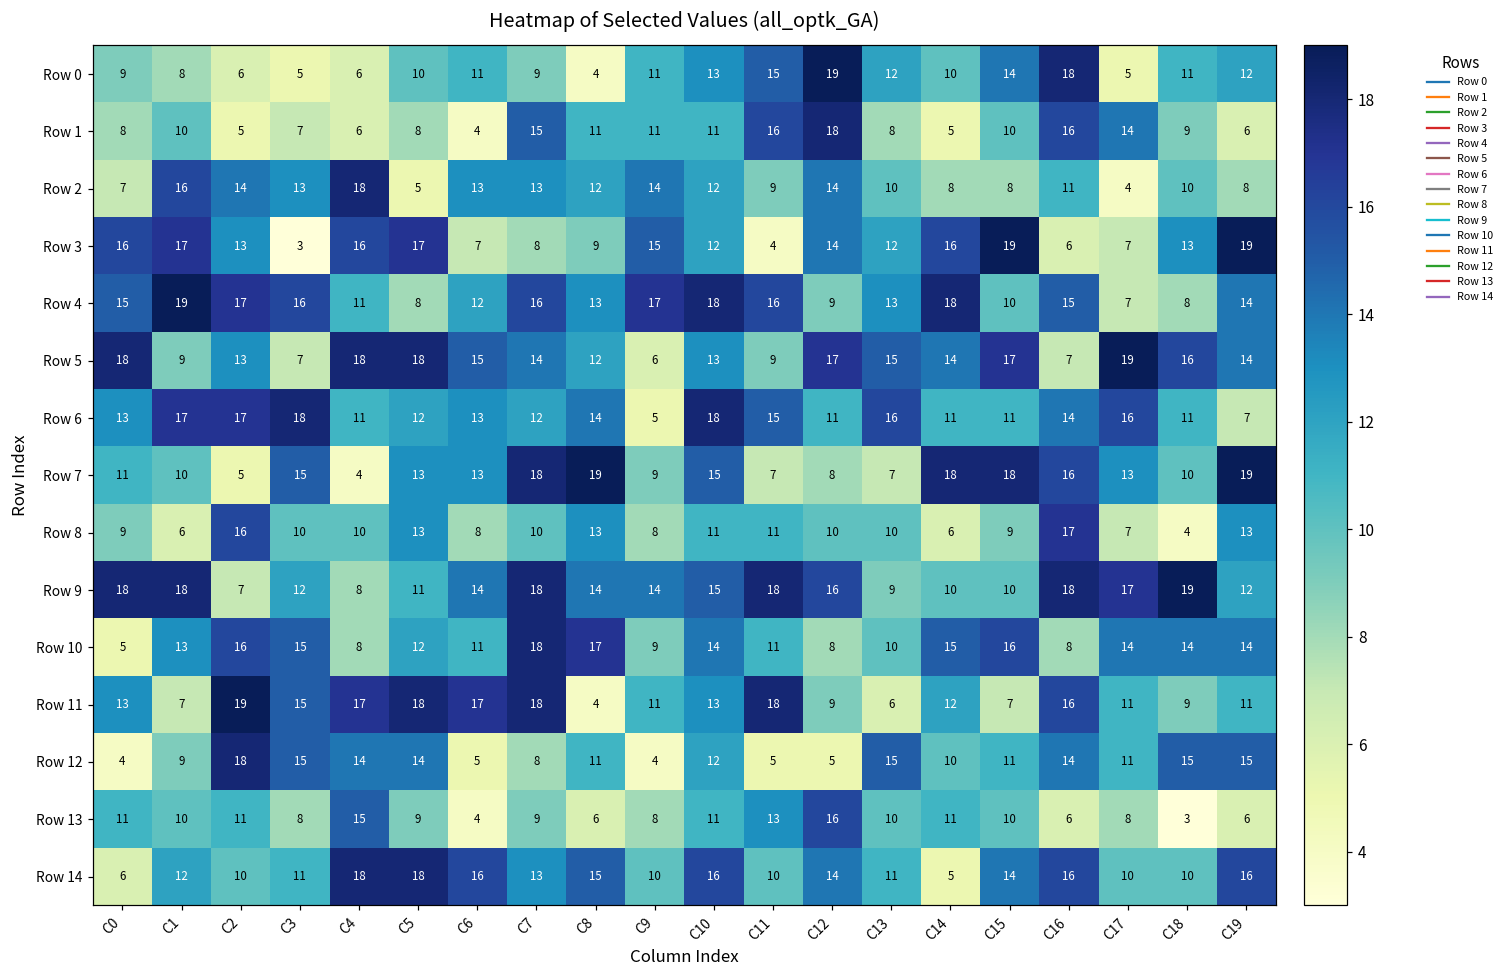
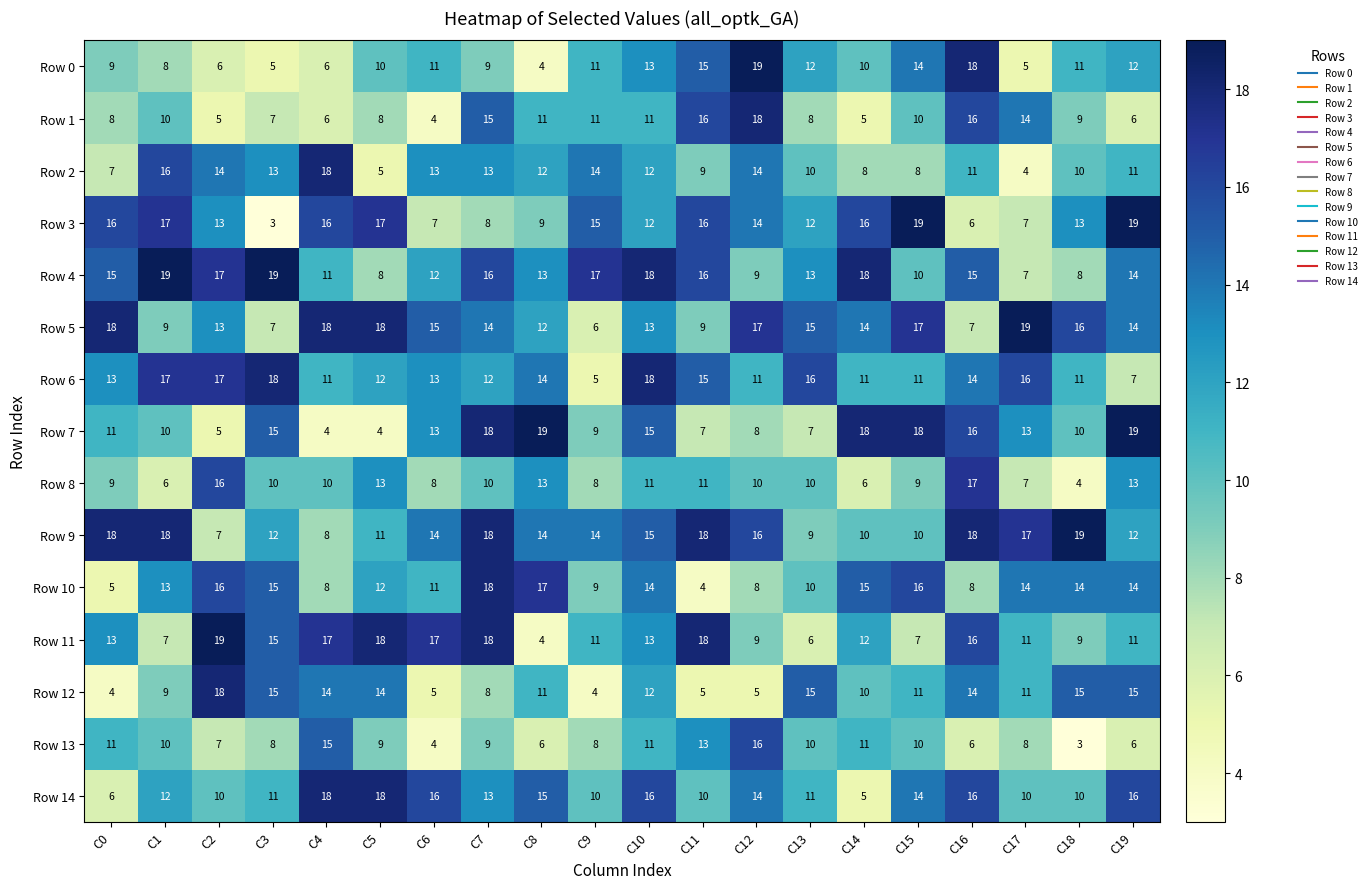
Row 2, C19: 8 -> 11
Row 3, C11: 4 -> 16
Row 4, C3: 16 -> 19
Row 7, C5: 13 -> 4
Row 10, C11: 11 -> 4
Row 13, C2: 11 -> 7
